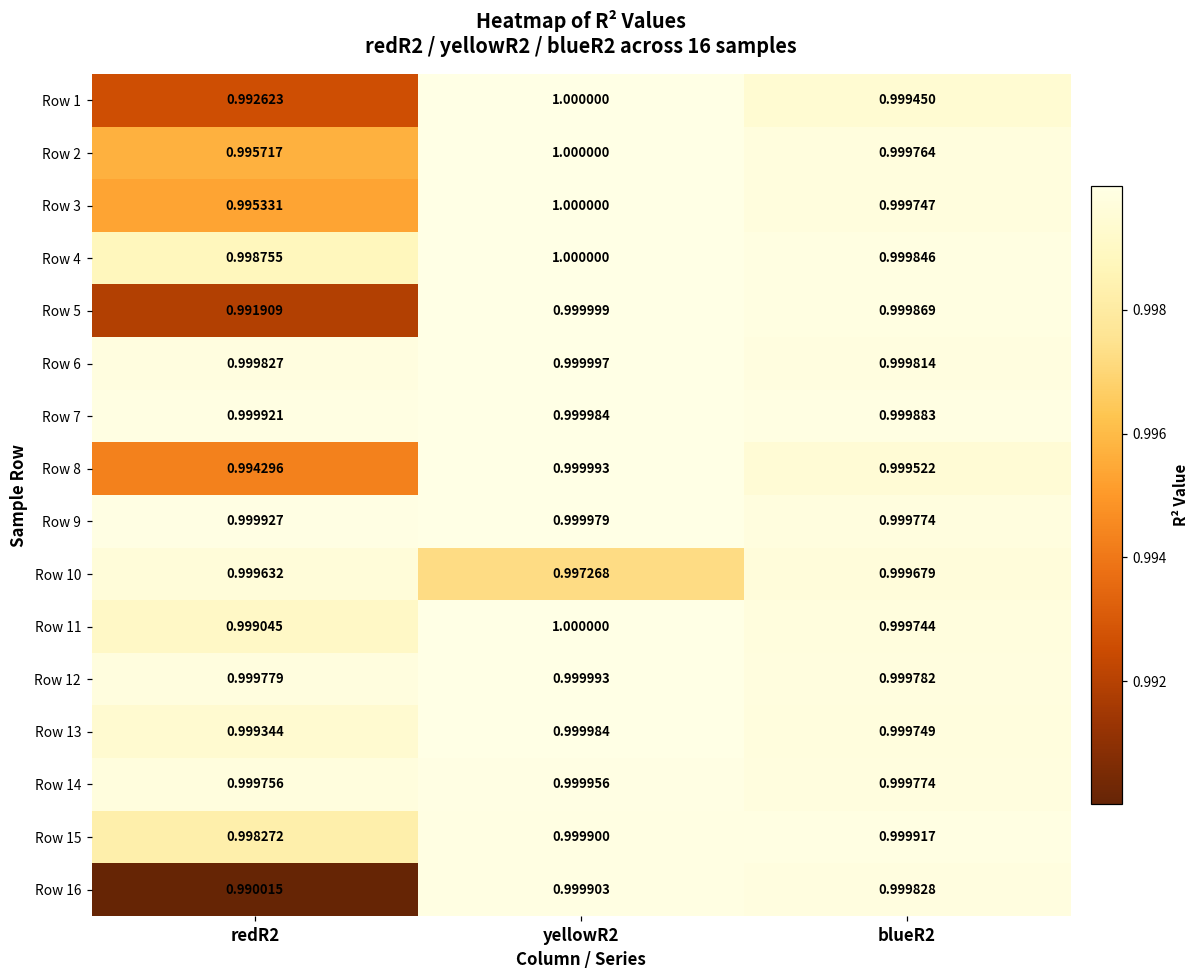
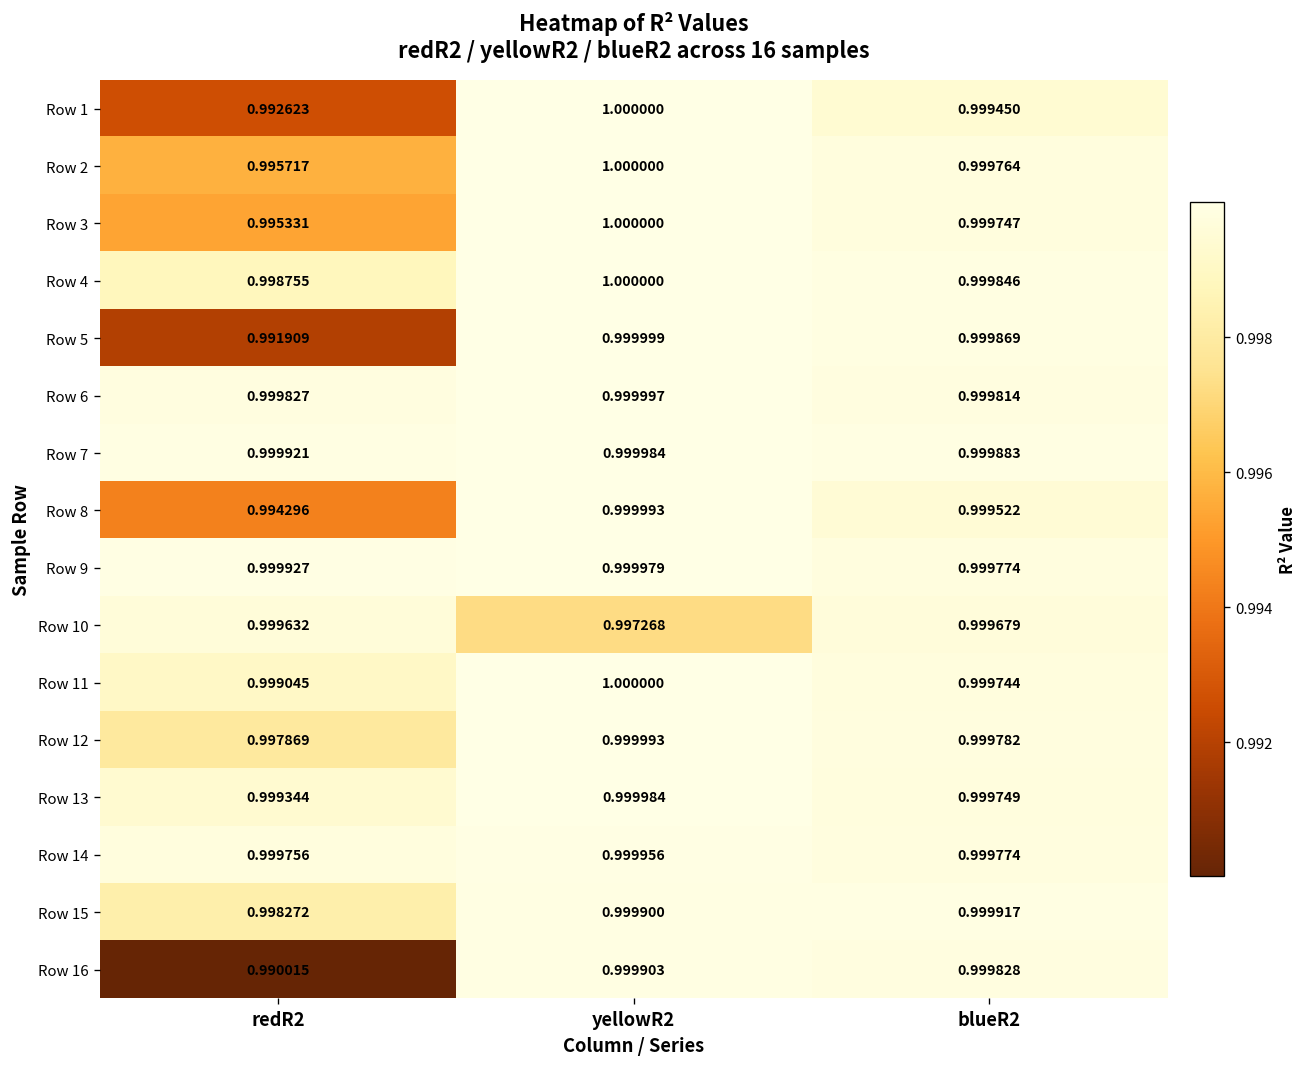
Row 12, redR2: 0.999779 -> 0.997869
